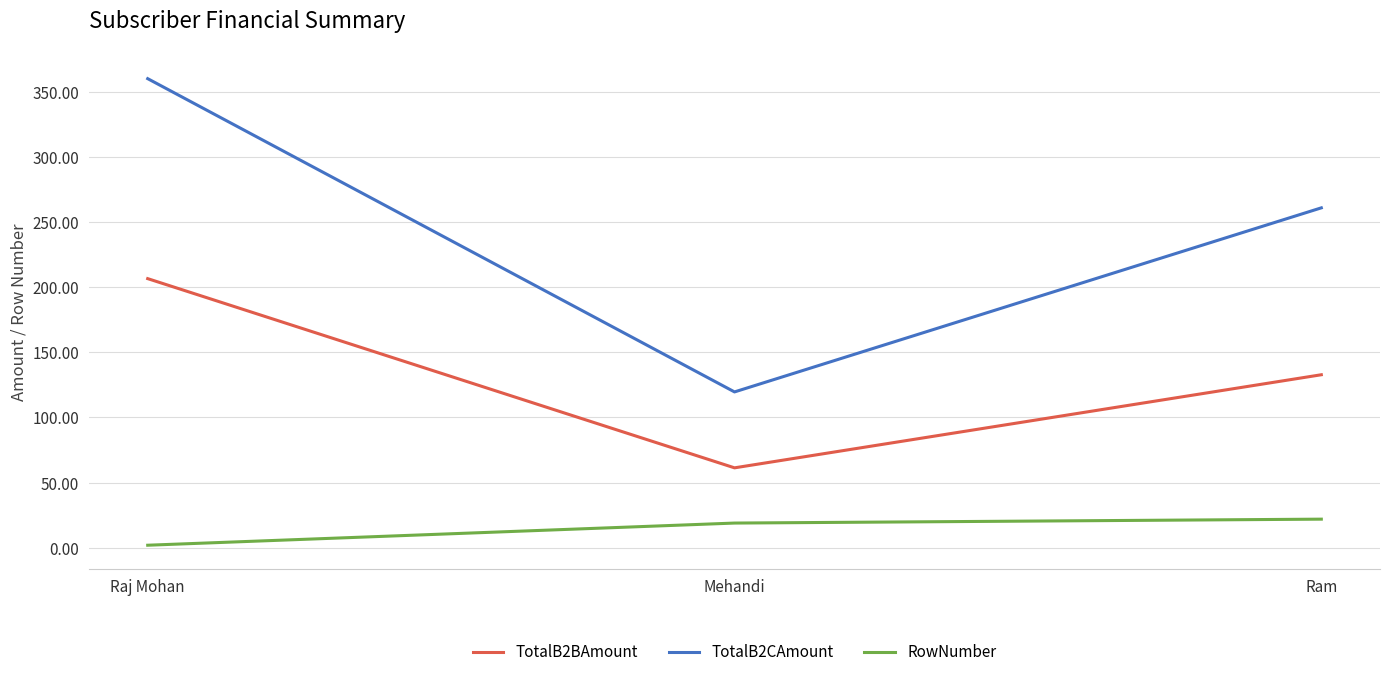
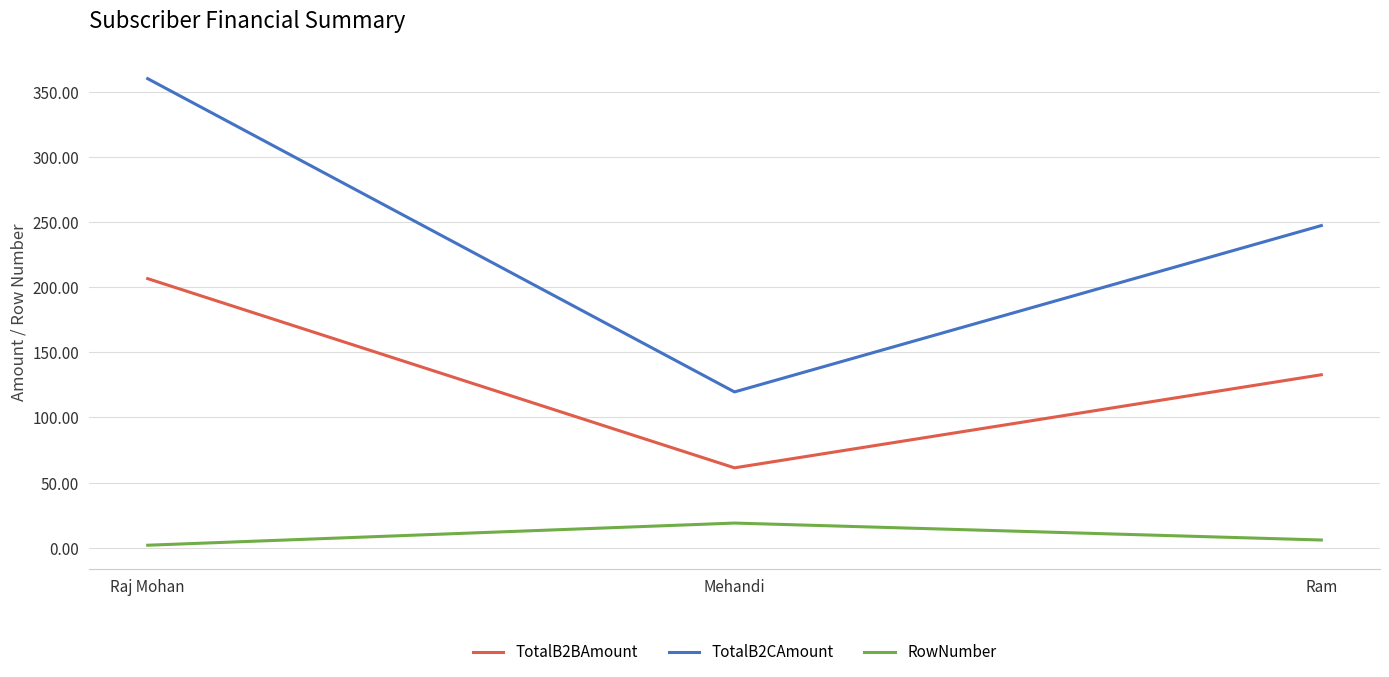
TotalB2CAmount, Ram: 261 -> 247
RowNumber, Ram: 22 -> 6
